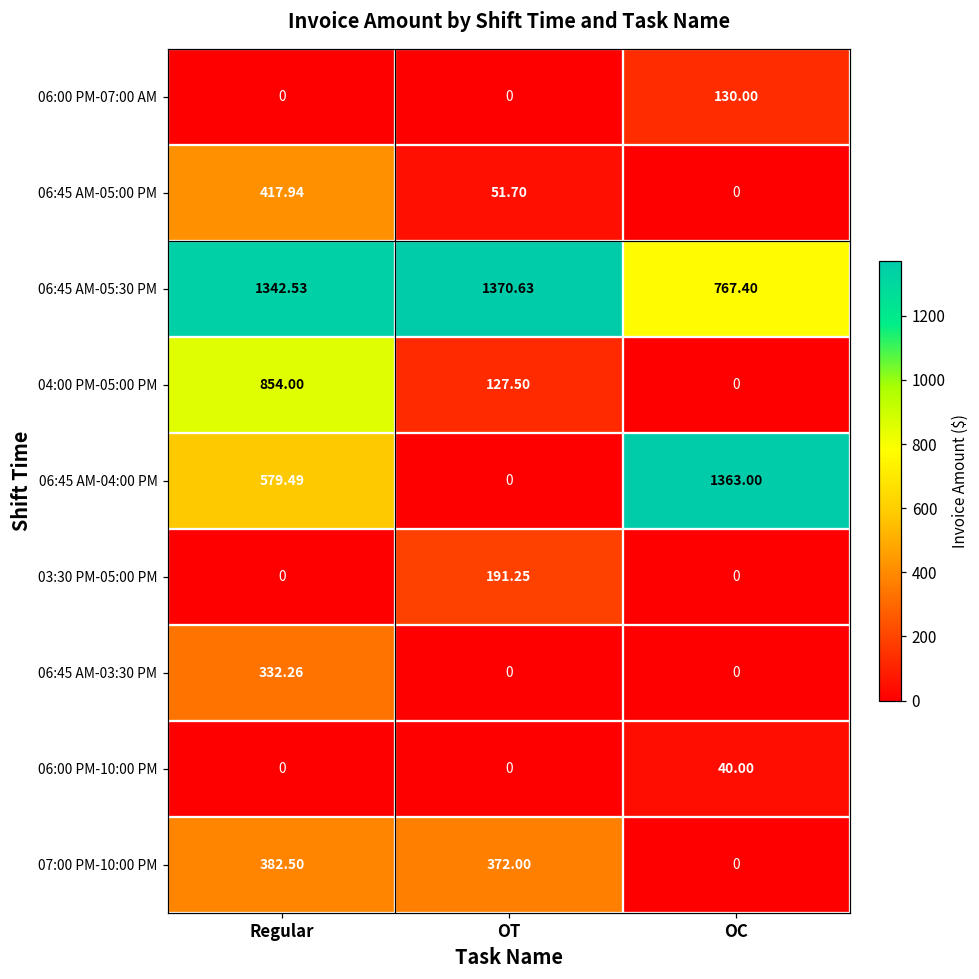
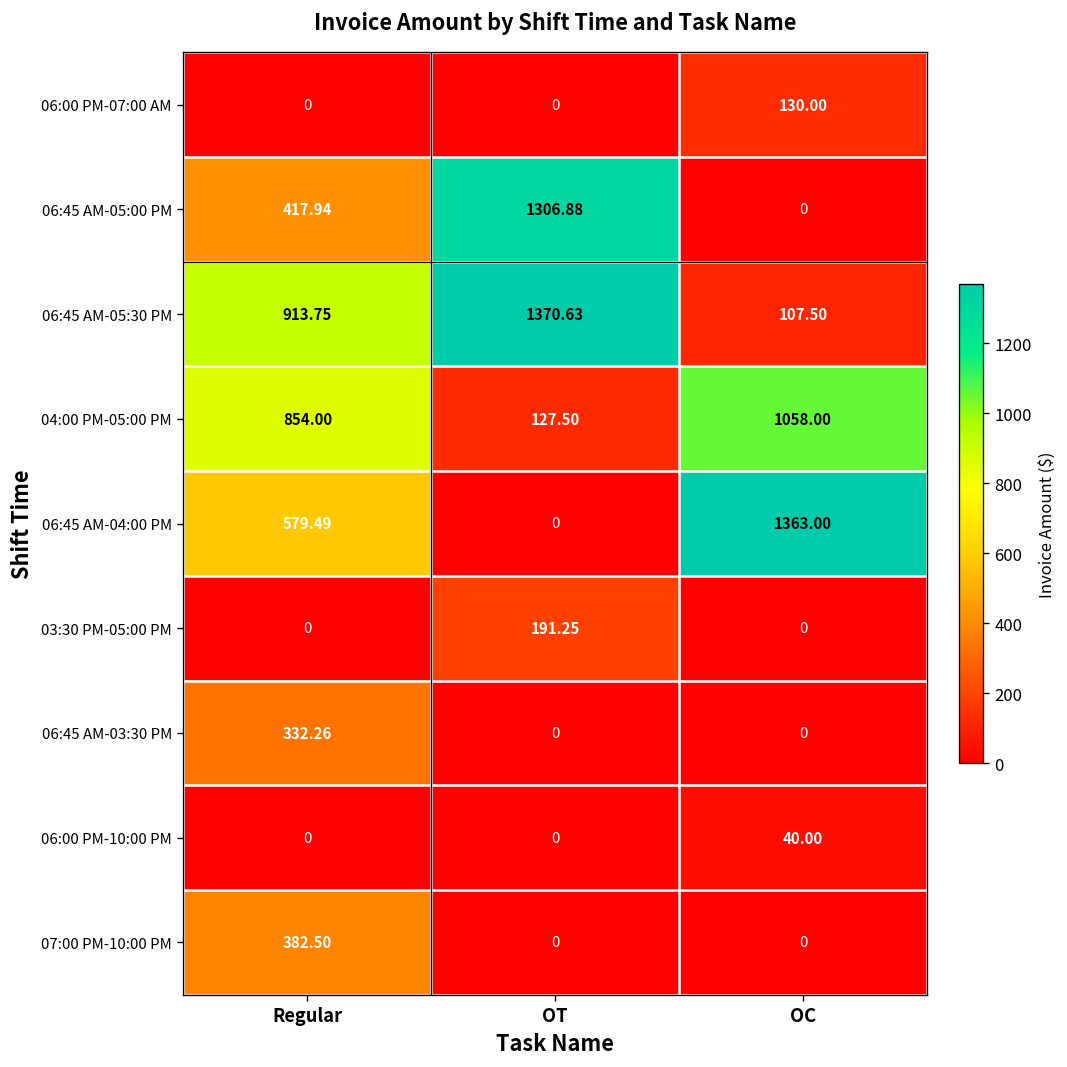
06:45 AM-05:00 PM, OT: 51.70 -> 1306.88
06:45 AM-05:30 PM, Regular: 1342.53 -> 913.75
06:45 AM-05:30 PM, OC: 767.40 -> 107.50
04:00 PM-05:00 PM, OC: 0 -> 1058.00
07:00 PM-10:00 PM, OT: 372.00 -> 0
